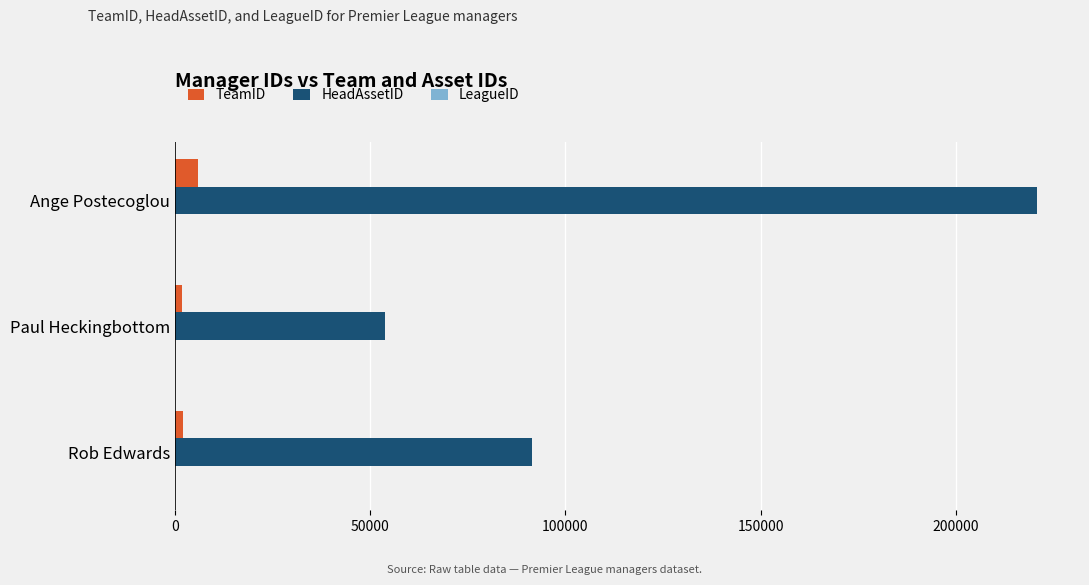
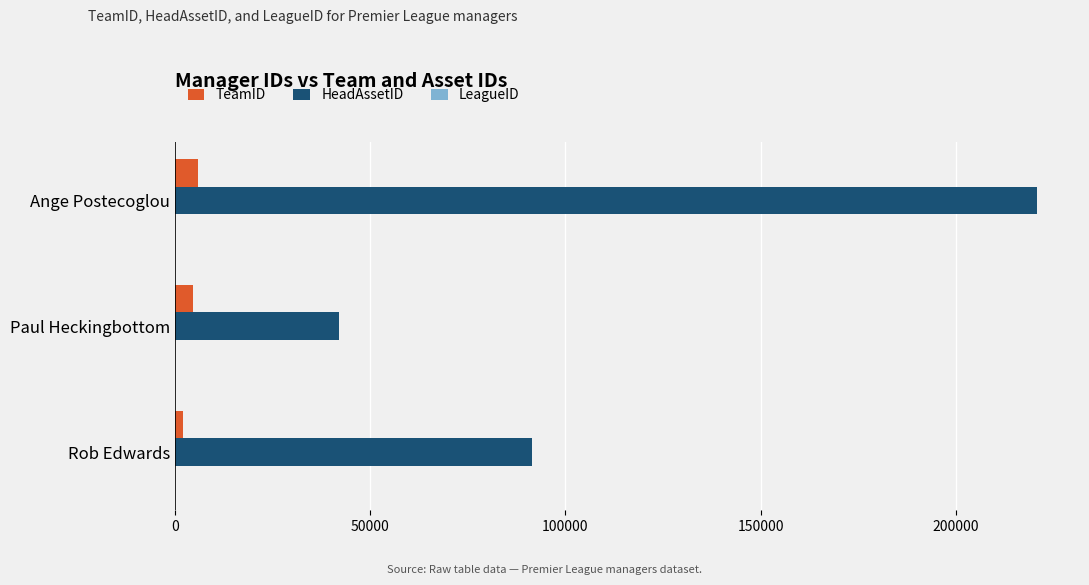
TeamID, Paul Heckingbottom: 2000 -> 5000
HeadAssetID, Paul Heckingbottom: 54000 -> 42000
